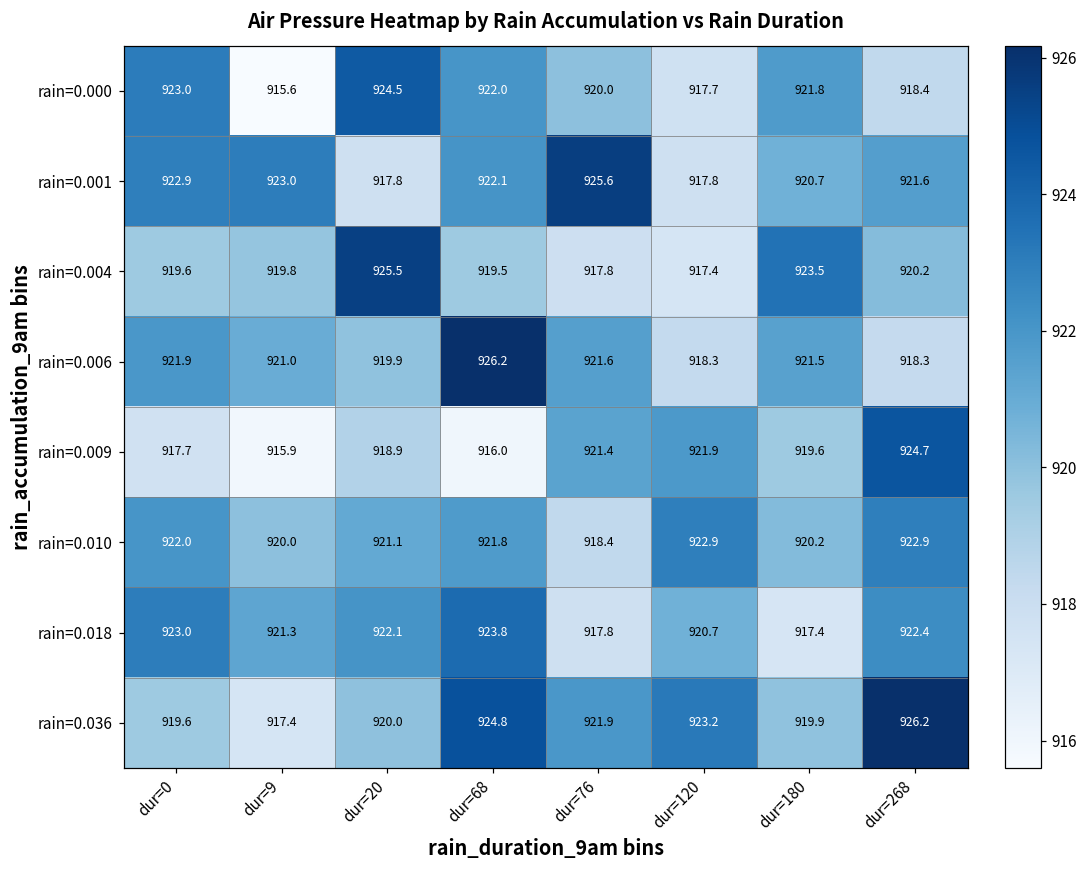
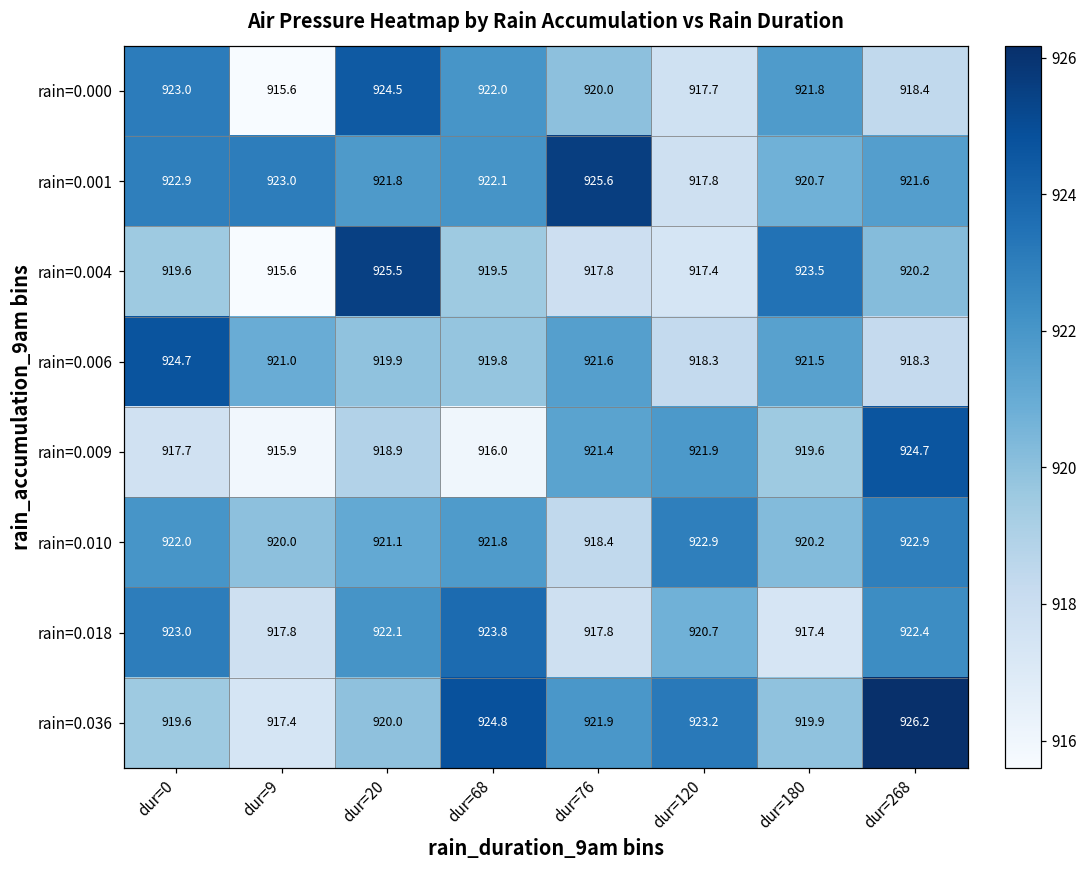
rain=0.001, dur=20: 917.8 -> 921.8
rain=0.004, dur=9: 919.8 -> 915.6
rain=0.006, dur=0: 921.9 -> 924.7
rain=0.006, dur=68: 926.2 -> 919.8
rain=0.018, dur=9: 921.3 -> 917.8
